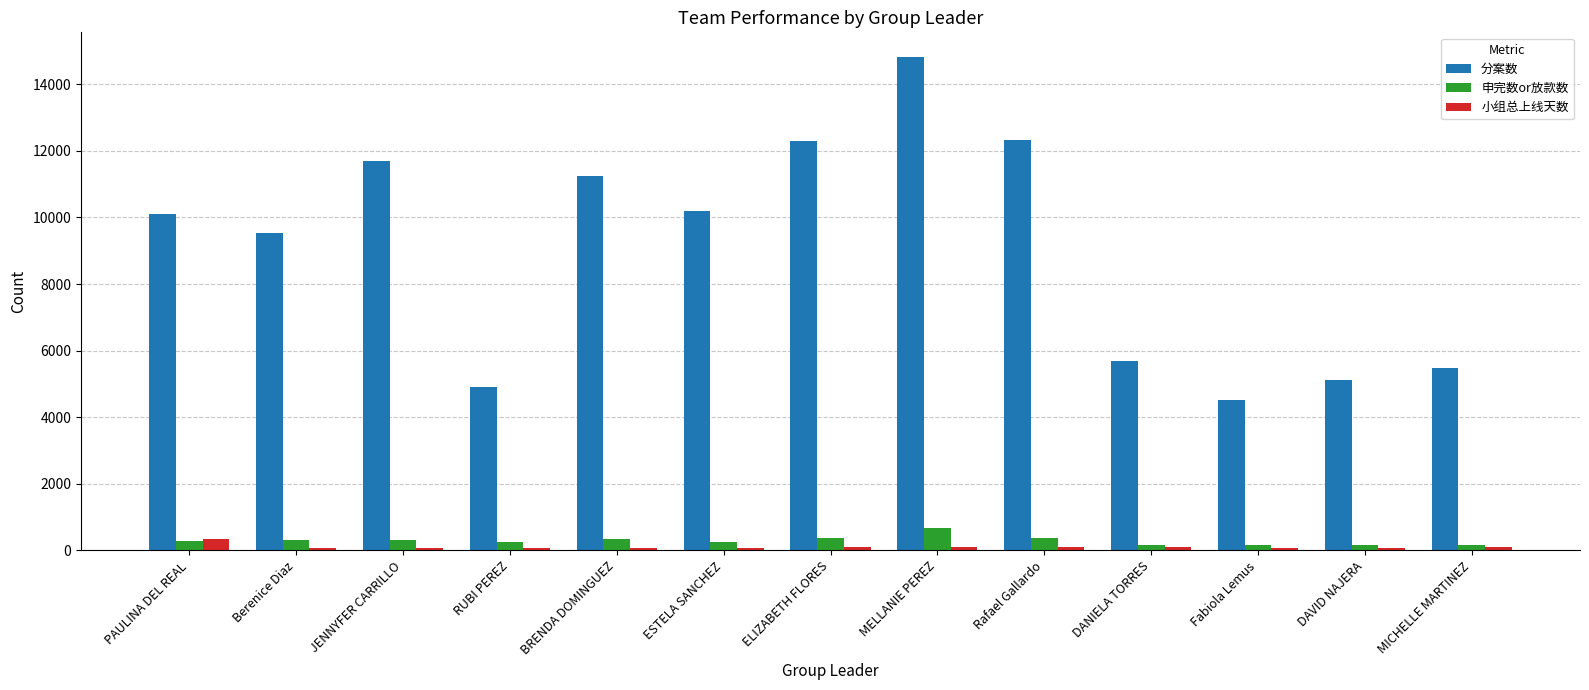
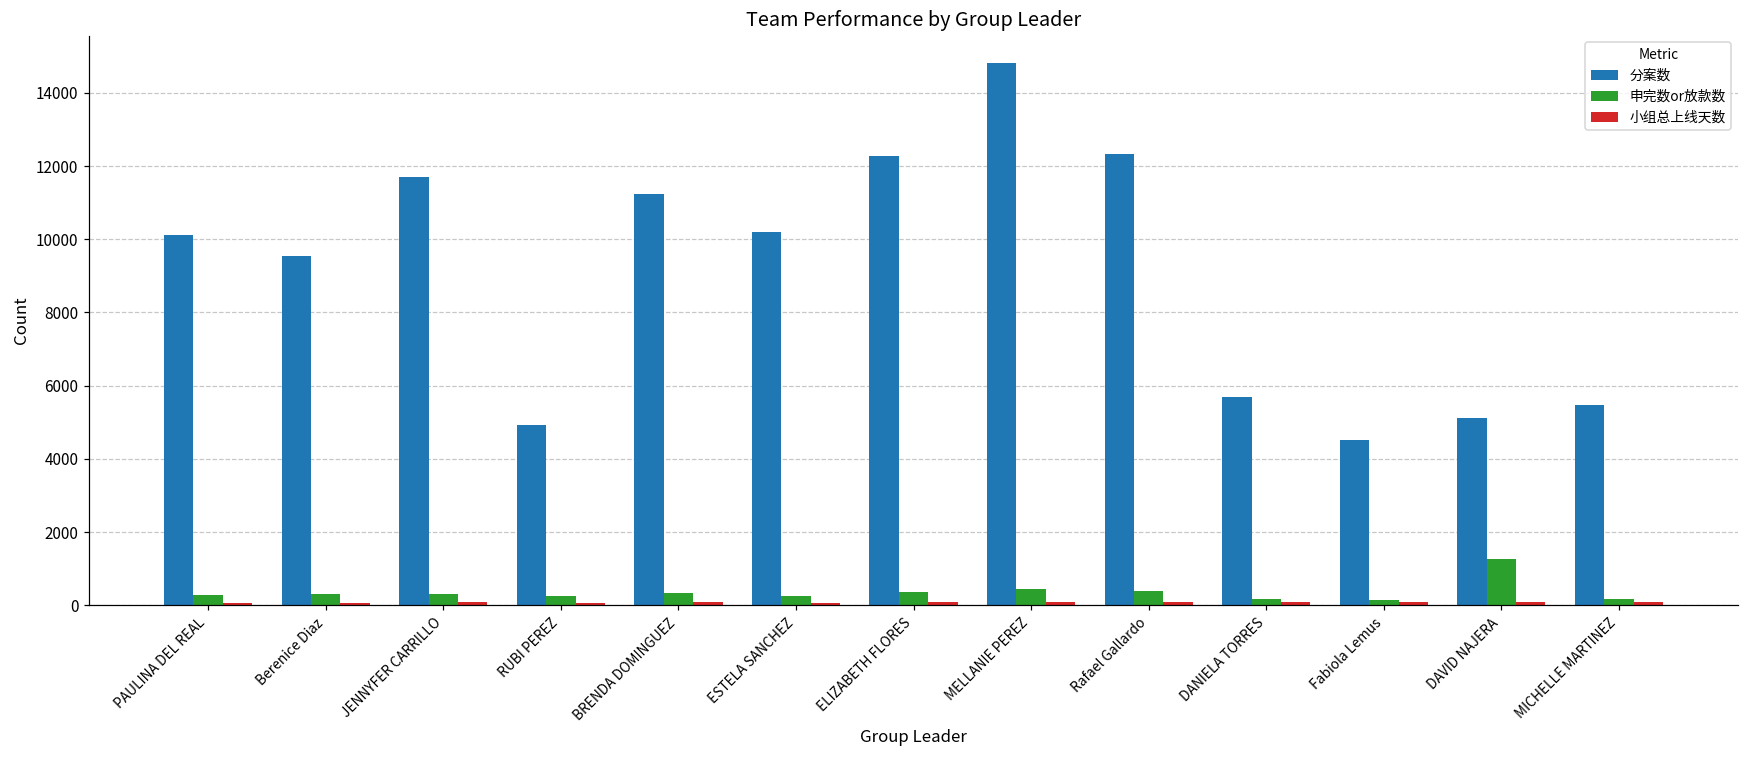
小组总上线天数, PAULINA DEL REAL: 300 -> 100
申完数or放款数, MELLANIE PEREZ: 700 -> 400
申完数or放款数, DAVID NAJERA: 200 -> 1300
